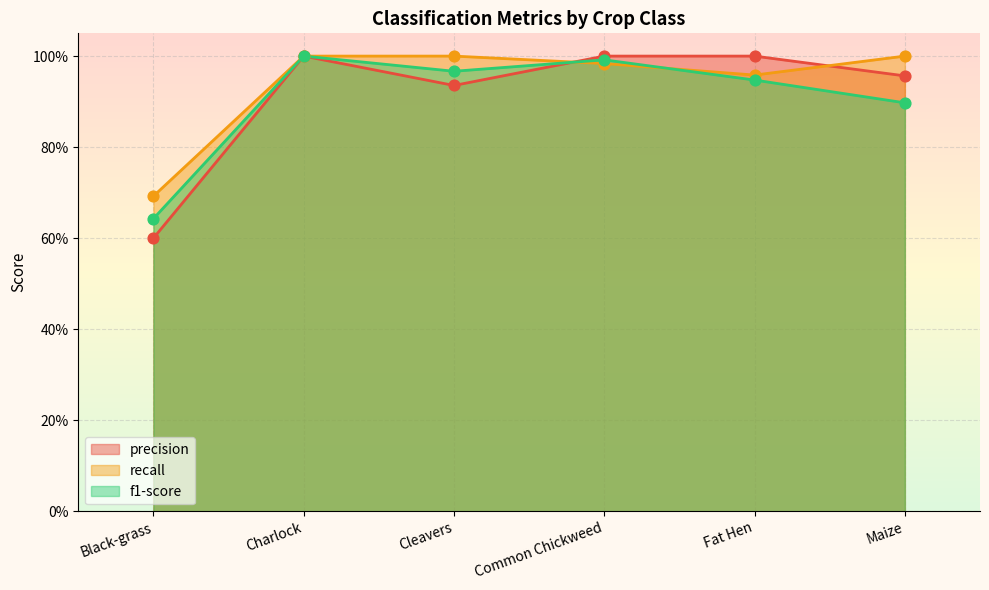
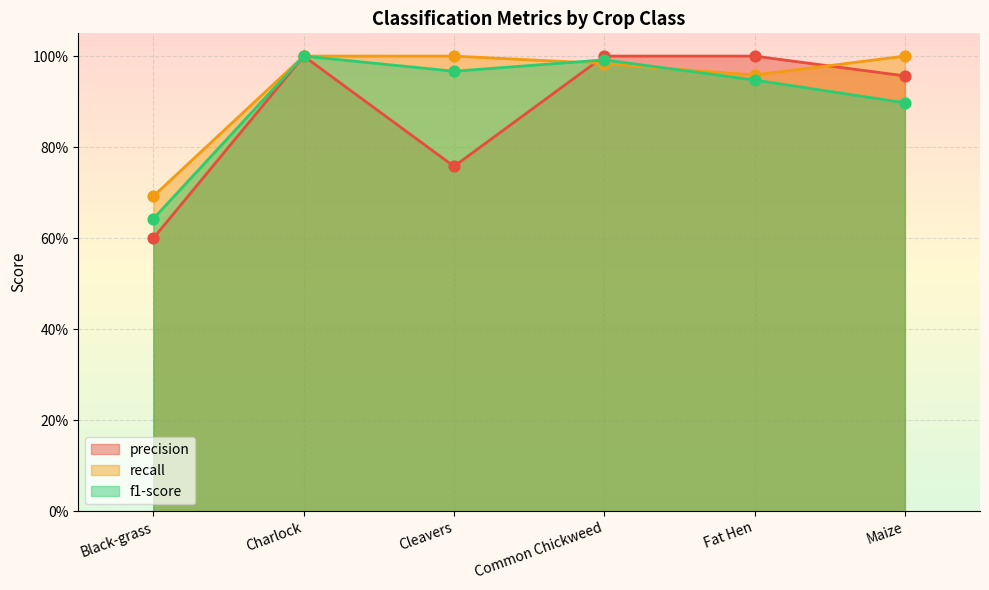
precision, Cleavers: 94% -> 76%
